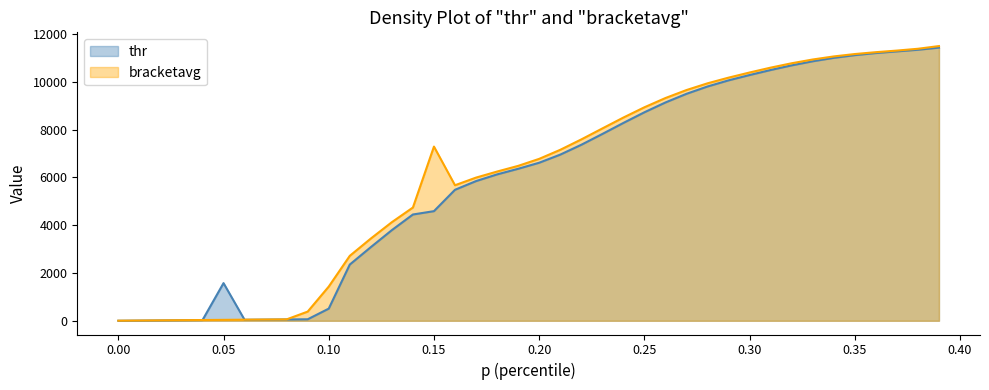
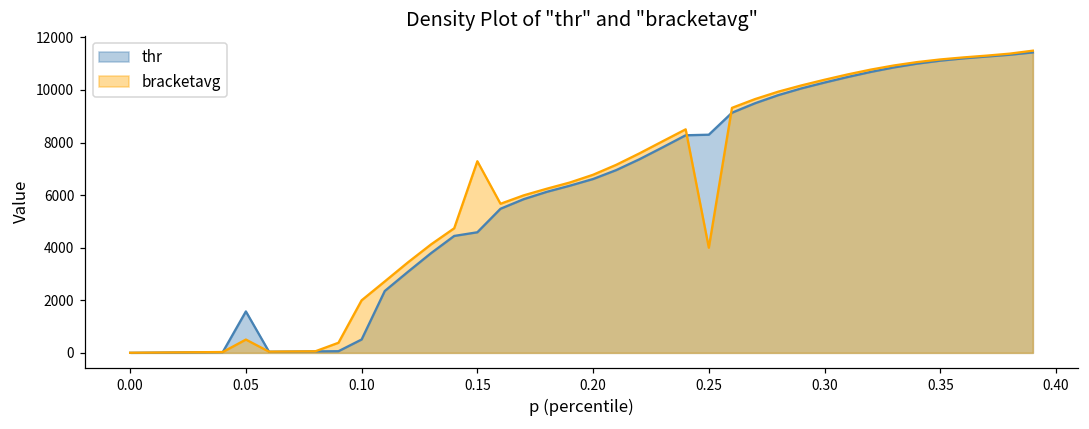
bracketavg, 0.05: 0 -> 500
bracketavg, 0.10: 1400 -> 2000
thr, 0.25: 8700 -> 8300
bracketavg, 0.25: 8900 -> 4000
